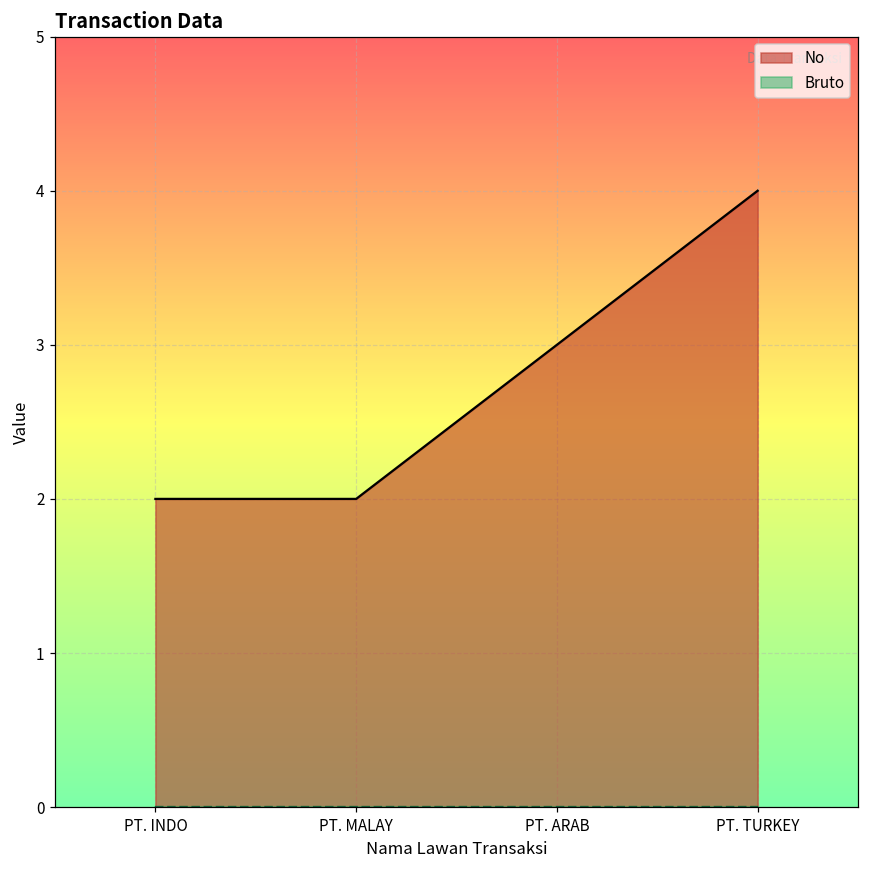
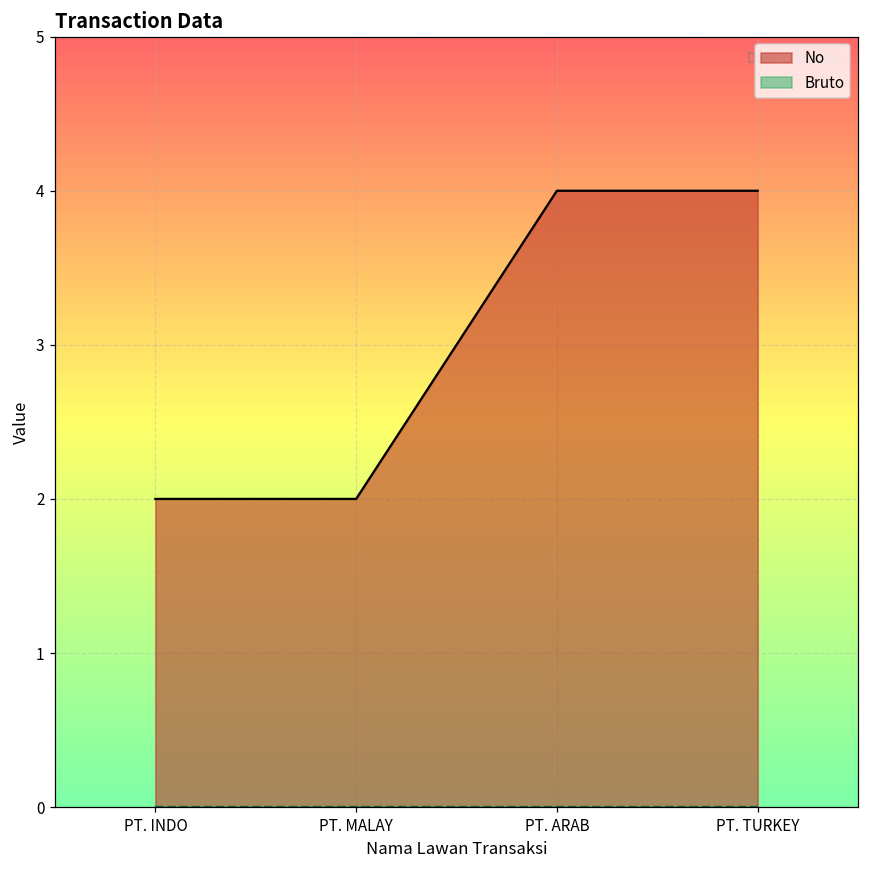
No, PT. ARAB: 3 -> 4
